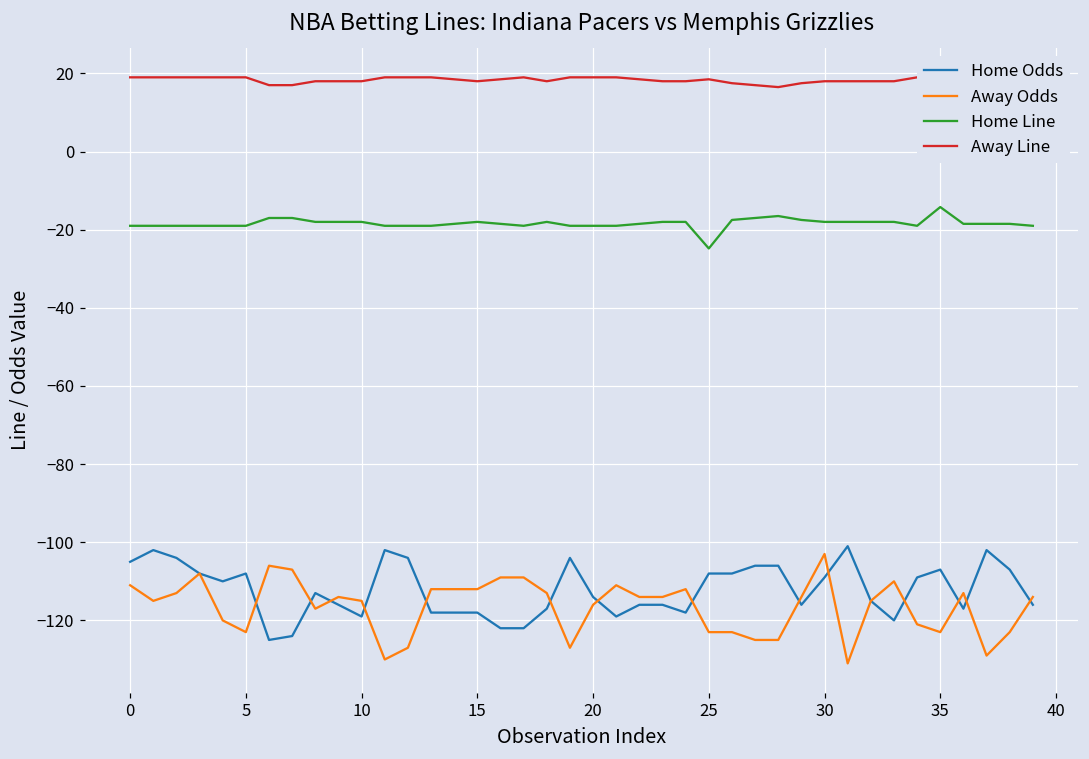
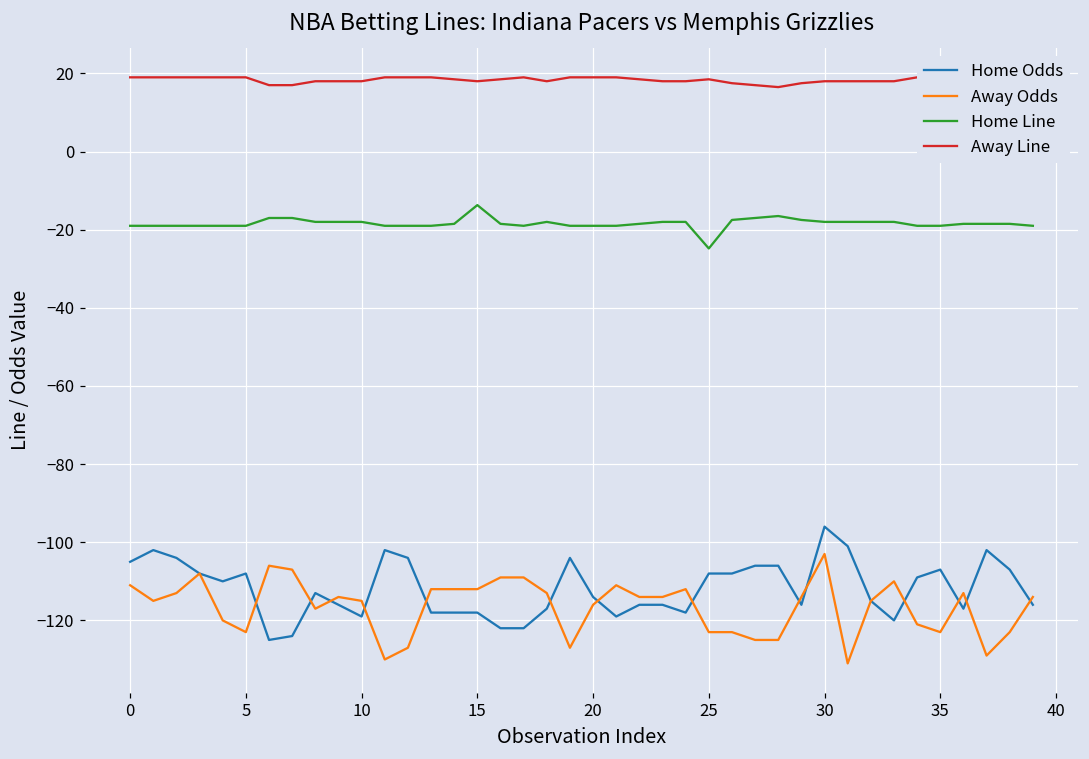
Home Line, 15: -18 -> -14
Home Odds, 30: -109 -> -96
Home Line, 35: -14 -> -19
